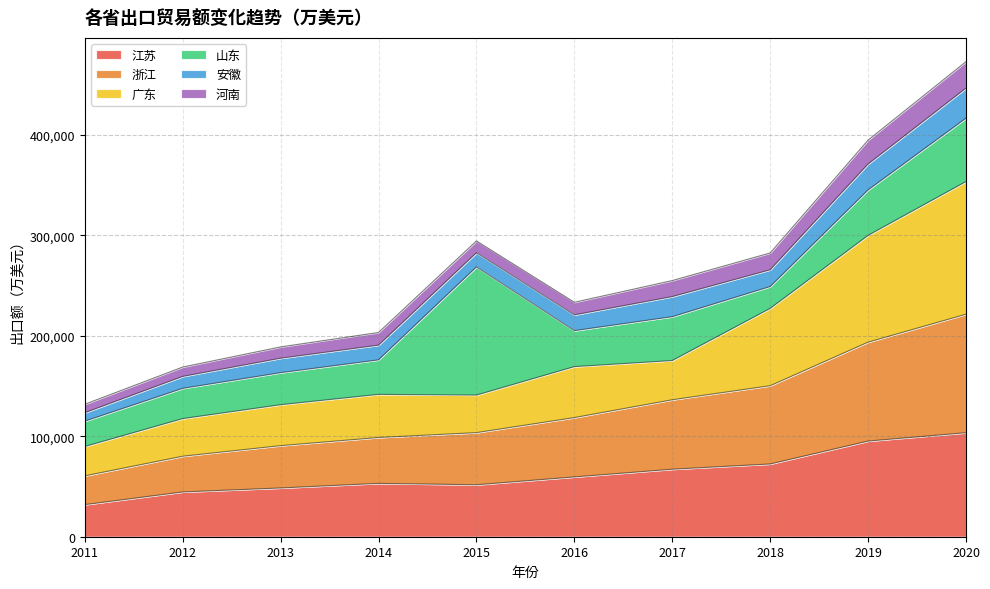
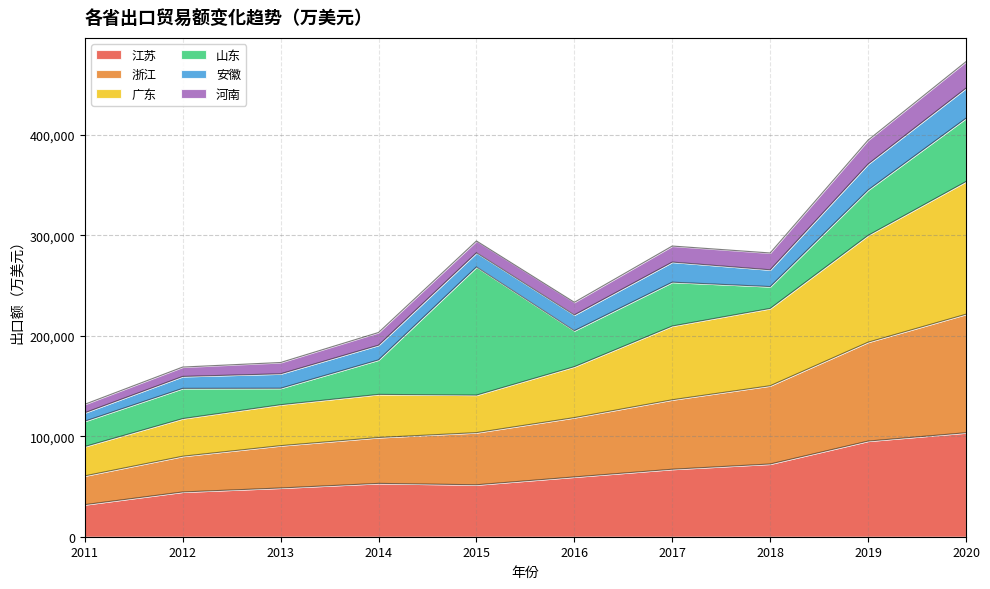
山东, 2013: 32,000 -> 16,000
广东, 2017: 39,000 -> 73,000
